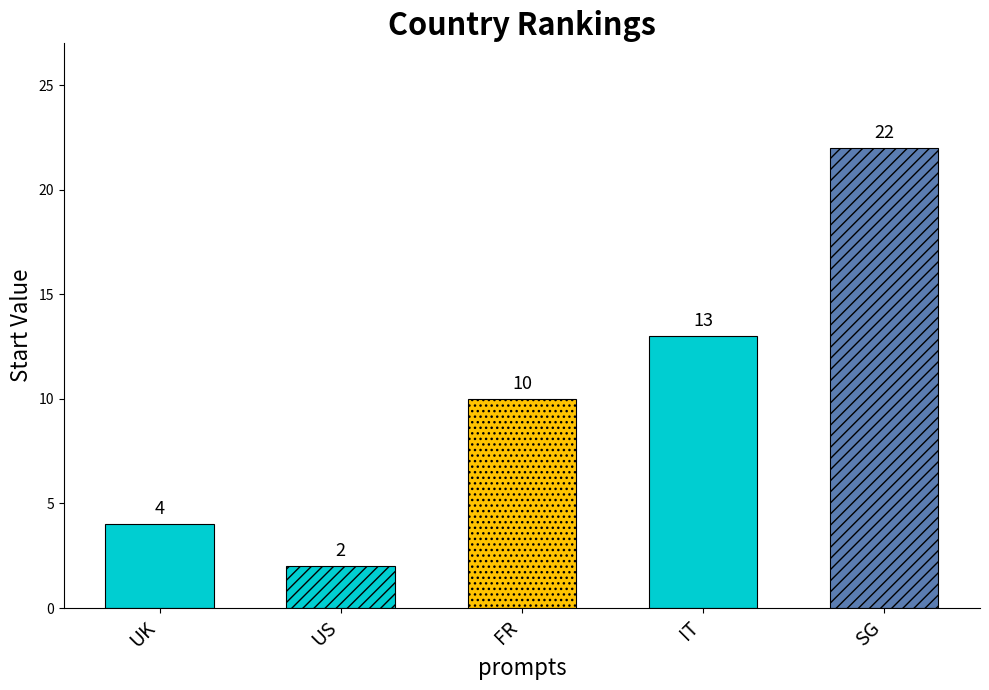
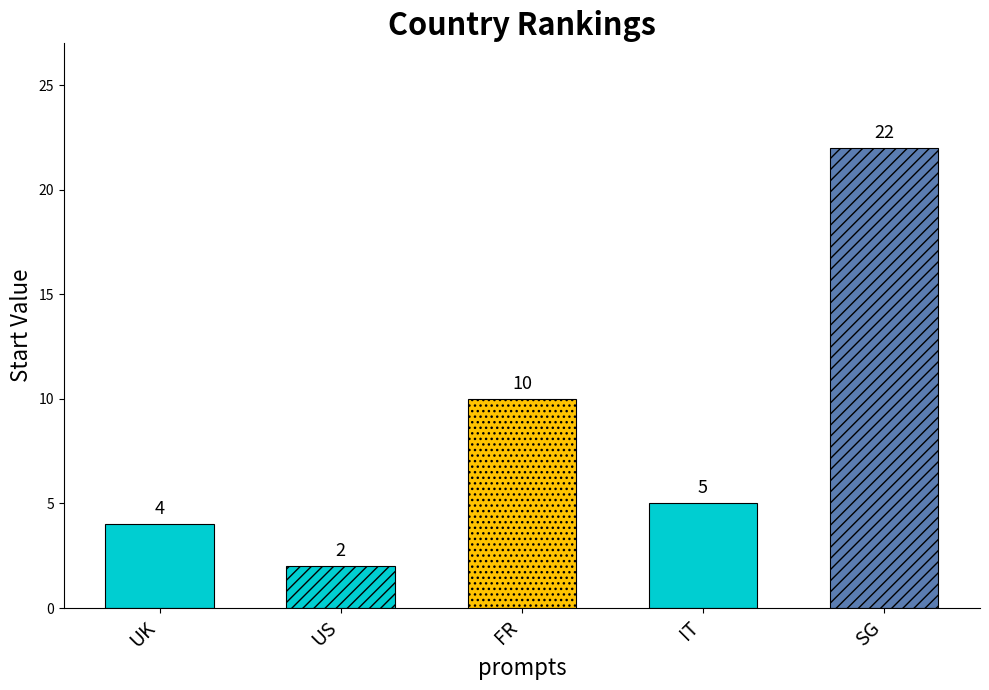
IT: 13 -> 5
